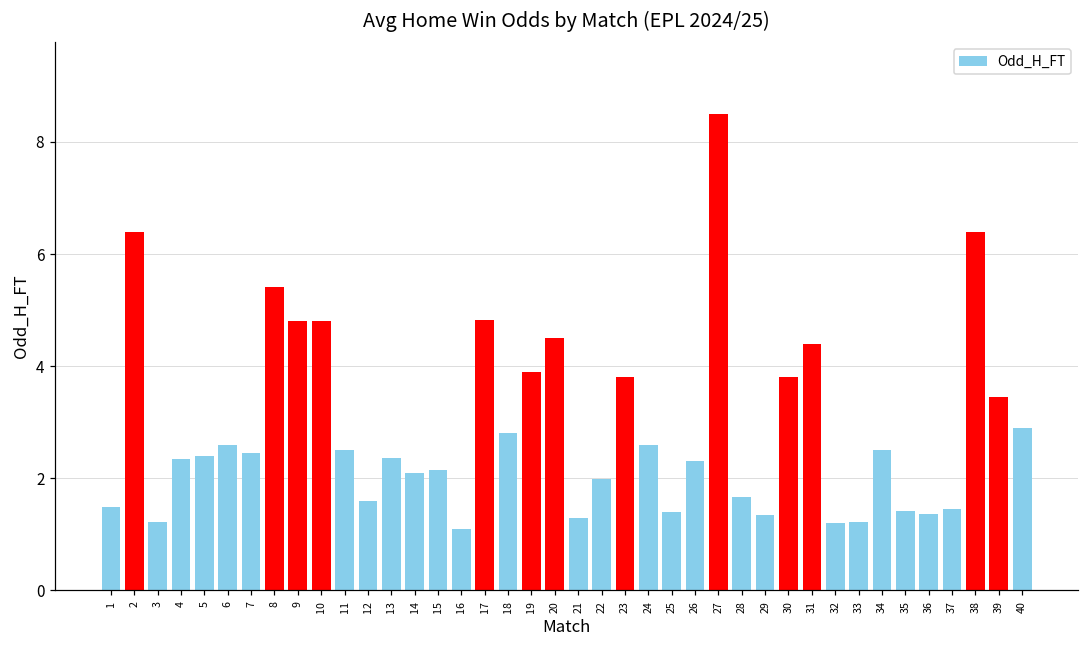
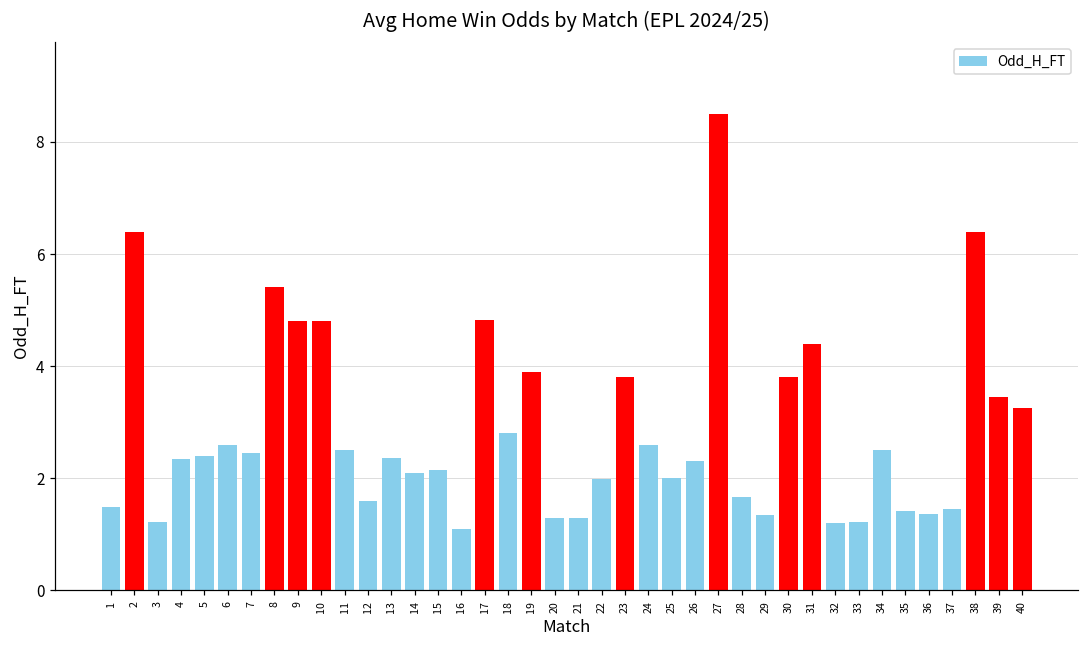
20: 4.5 -> 1.3
25: 1.4 -> 2.0
40: 2.9 -> 3.3
